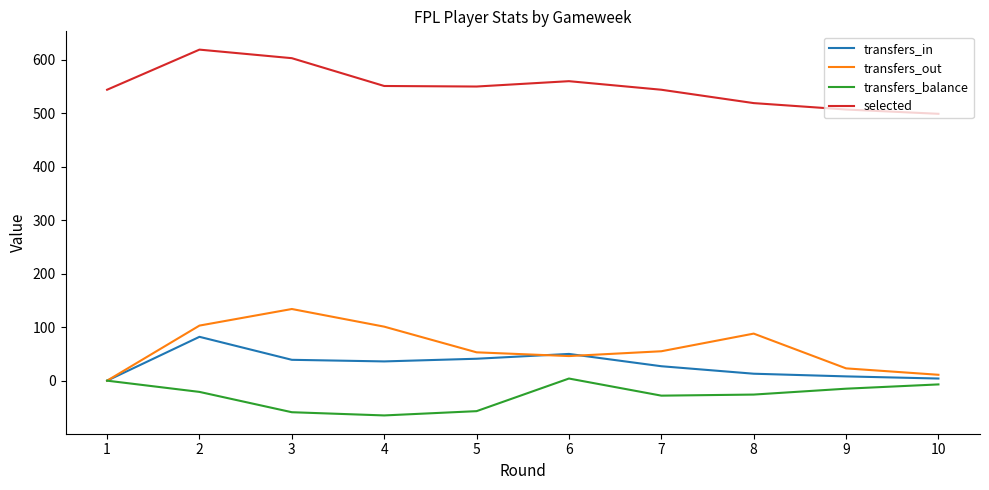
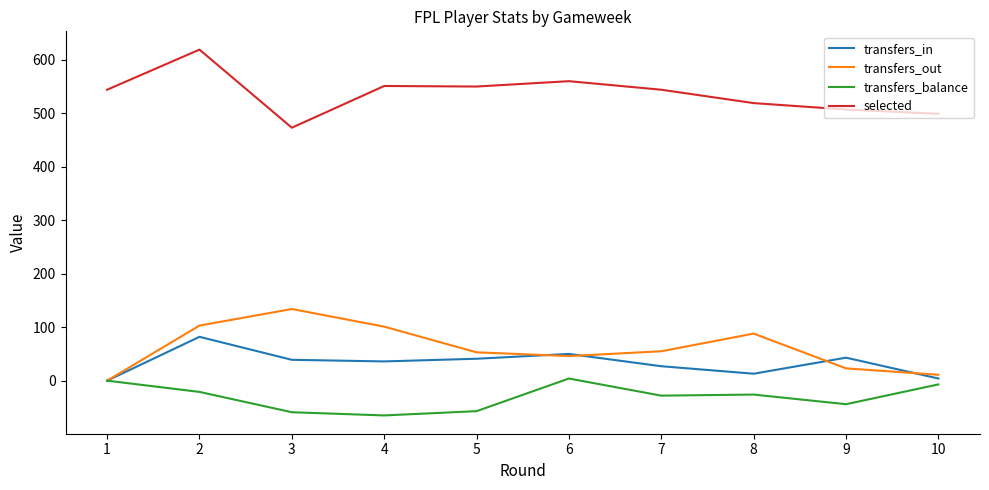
selected, 3: 600 -> 470
transfers_in, 9: 10 -> 40
transfers_balance, 9: -20 -> -40
